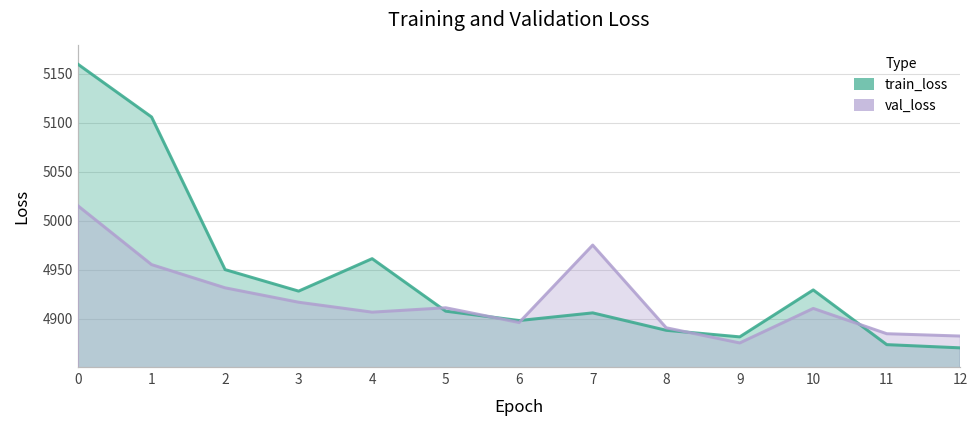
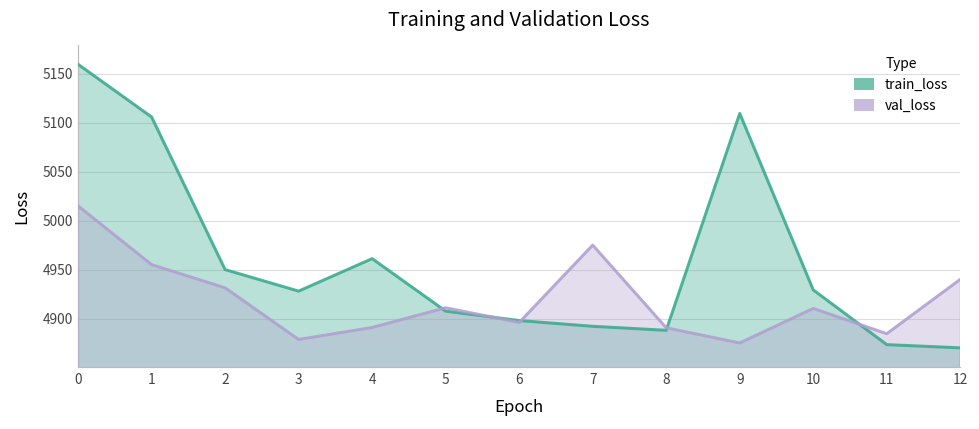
val_loss, 3: 4920 -> 4880
val_loss, 4: 4910 -> 4890
train_loss, 7: 4910 -> 4890
train_loss, 9: 4880 -> 5110
val_loss, 12: 4880 -> 4940
